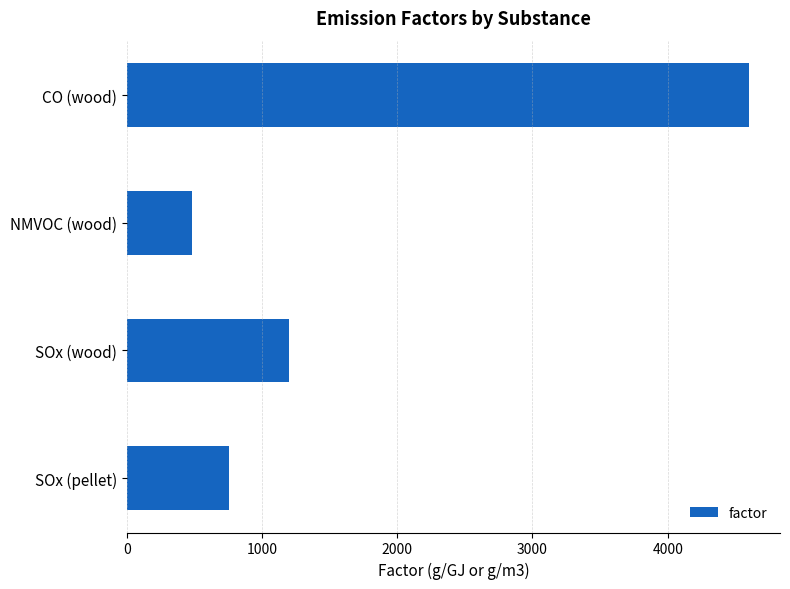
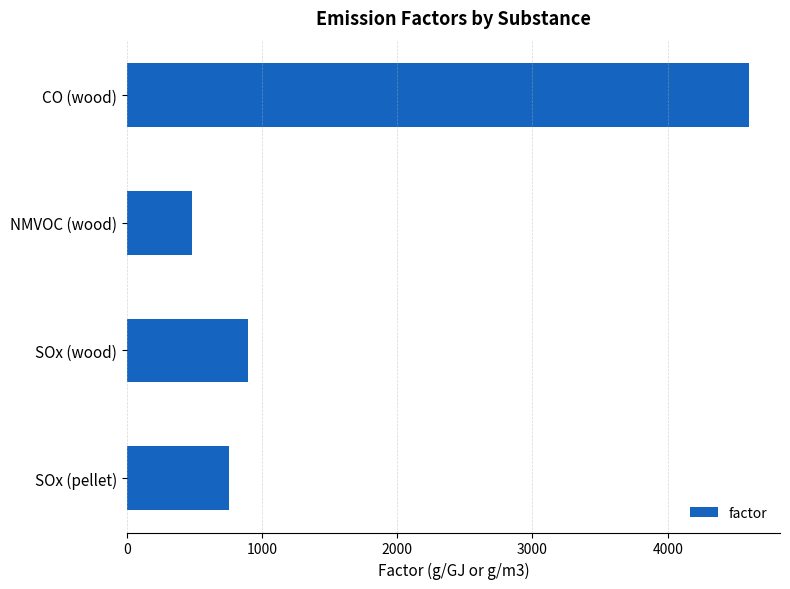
SOx (wood): 1200 -> 900
